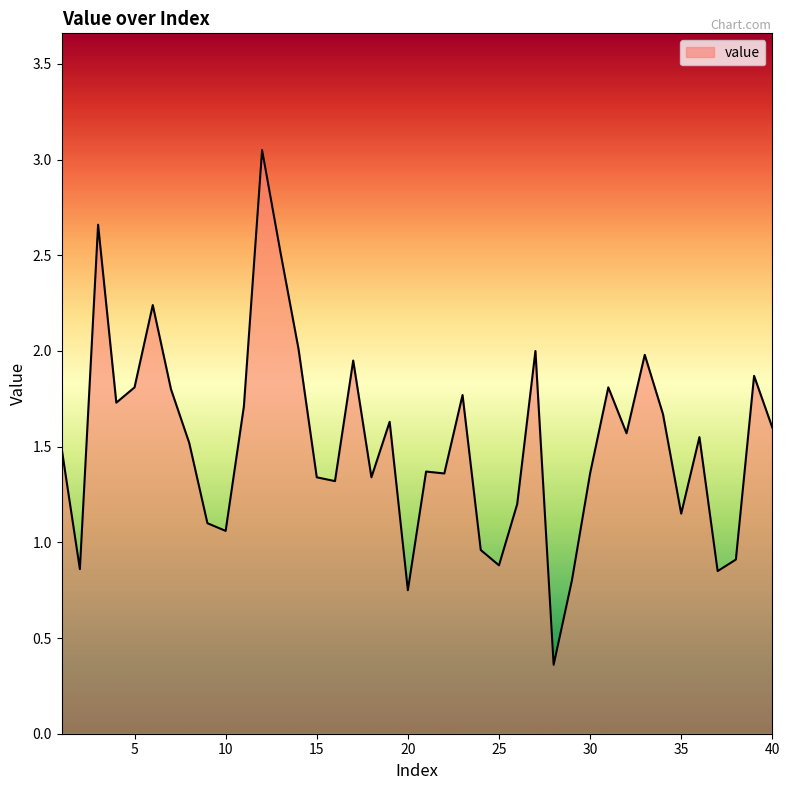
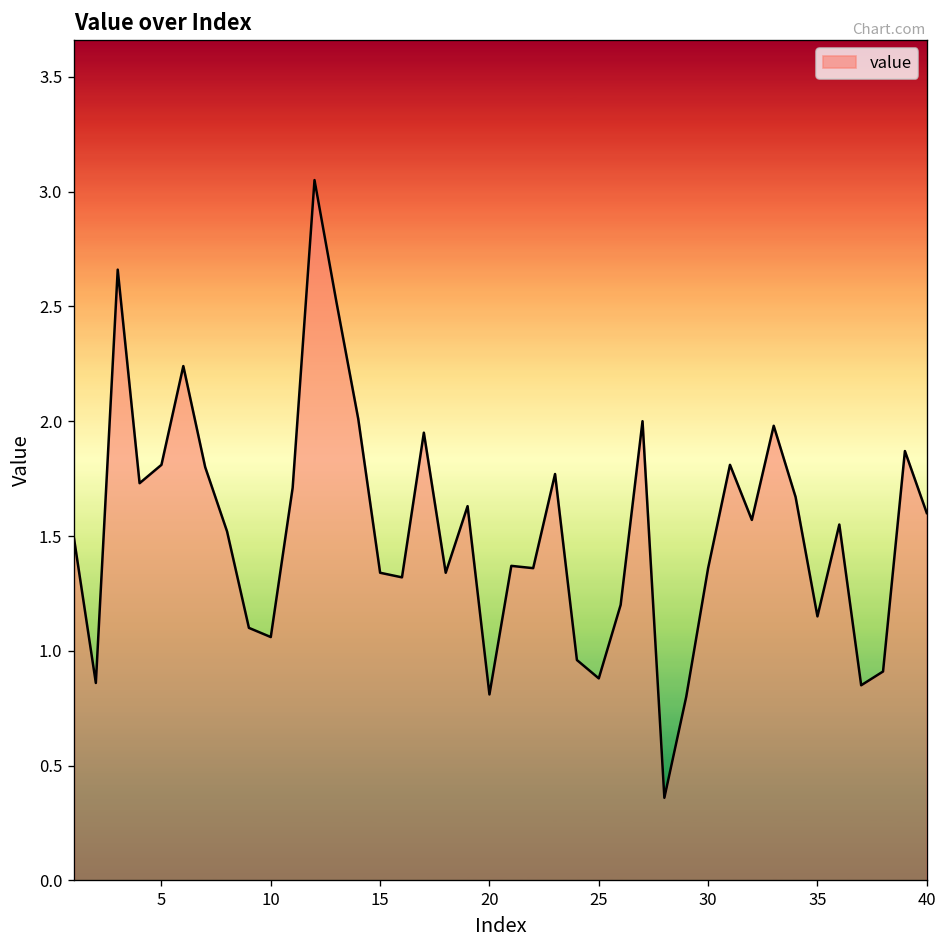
20: 0.75 -> 0.81
